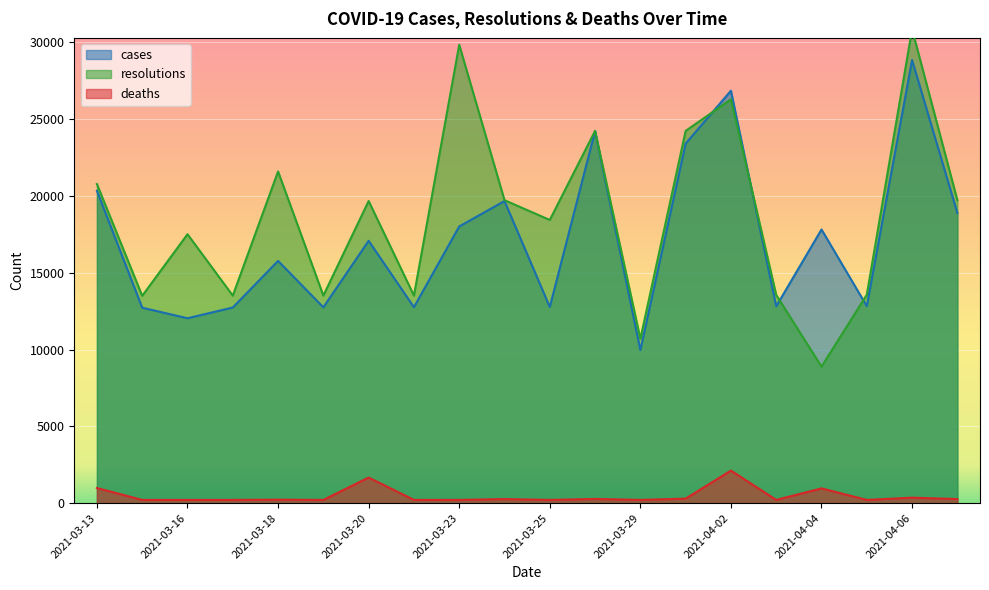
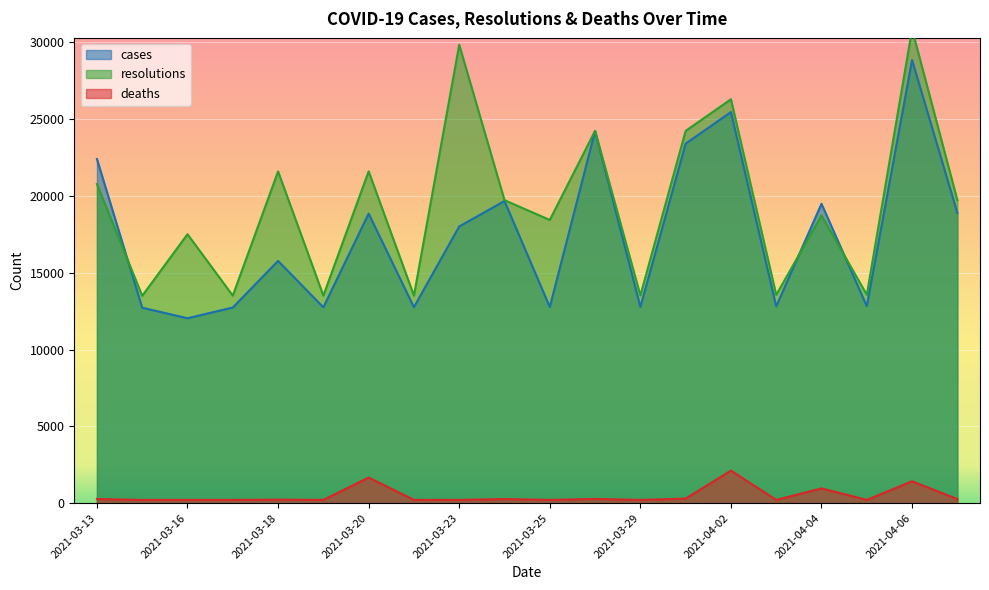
cases, 2021-03-13: 20300 -> 22400
deaths, 2021-03-13: 1000 -> 300
cases, 2021-03-20: 17100 -> 18800
resolutions, 2021-03-20: 19700 -> 21600
cases, 2021-03-29: 10000 -> 12800
resolutions, 2021-03-29: 10700 -> 13500
cases, 2021-04-02: 26800 -> 25500
cases, 2021-04-04: 17800 -> 19500
resolutions, 2021-04-04: 8900 -> 18700
deaths, 2021-04-06: 400 -> 1400
